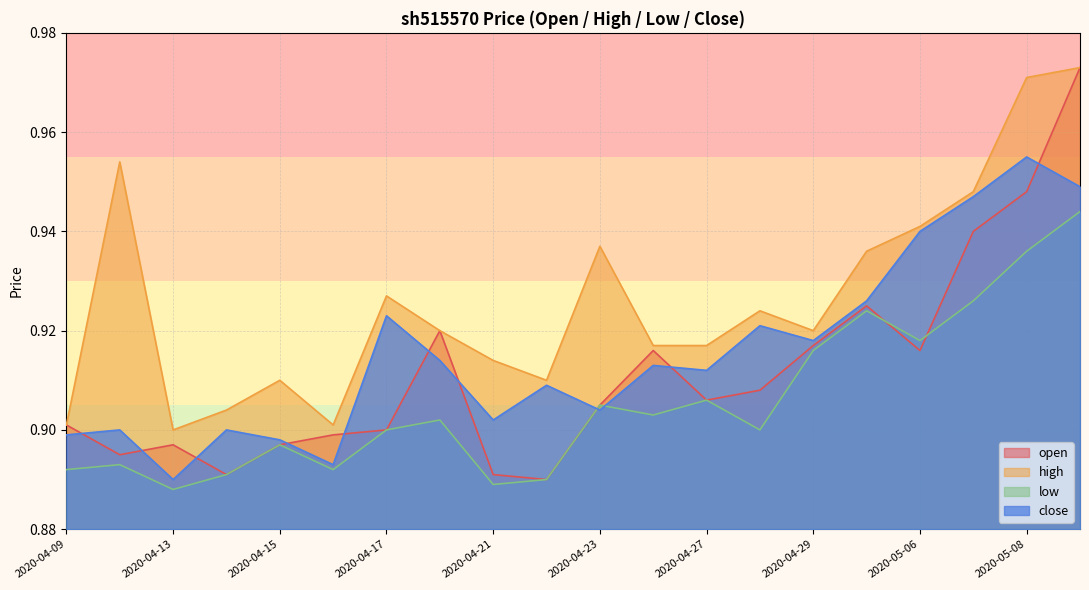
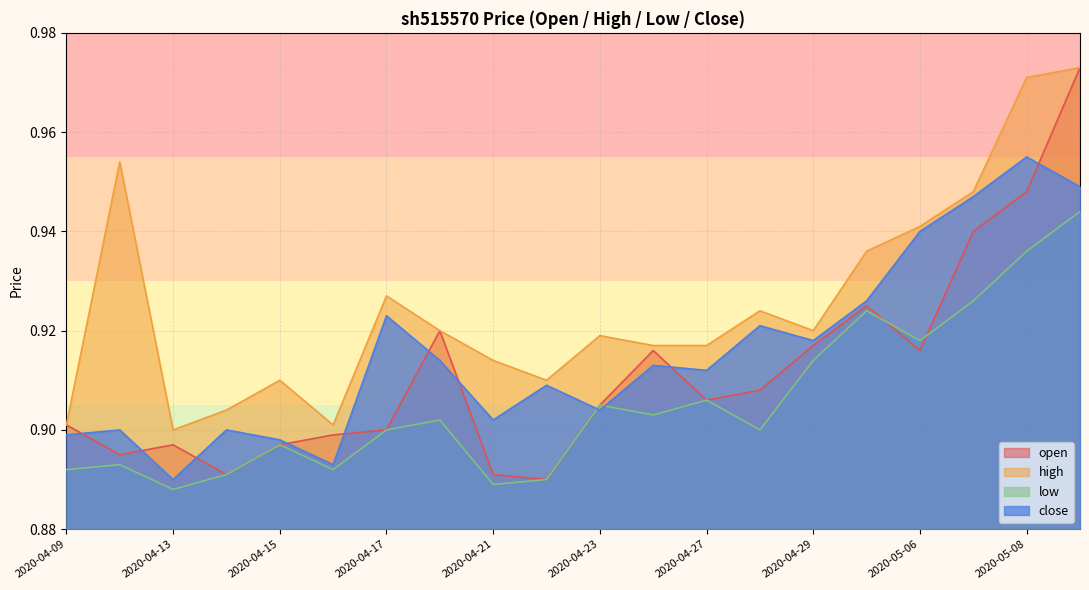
high, 2020-04-23: 0.937 -> 0.919
low, 2020-04-29: 0.916 -> 0.914
